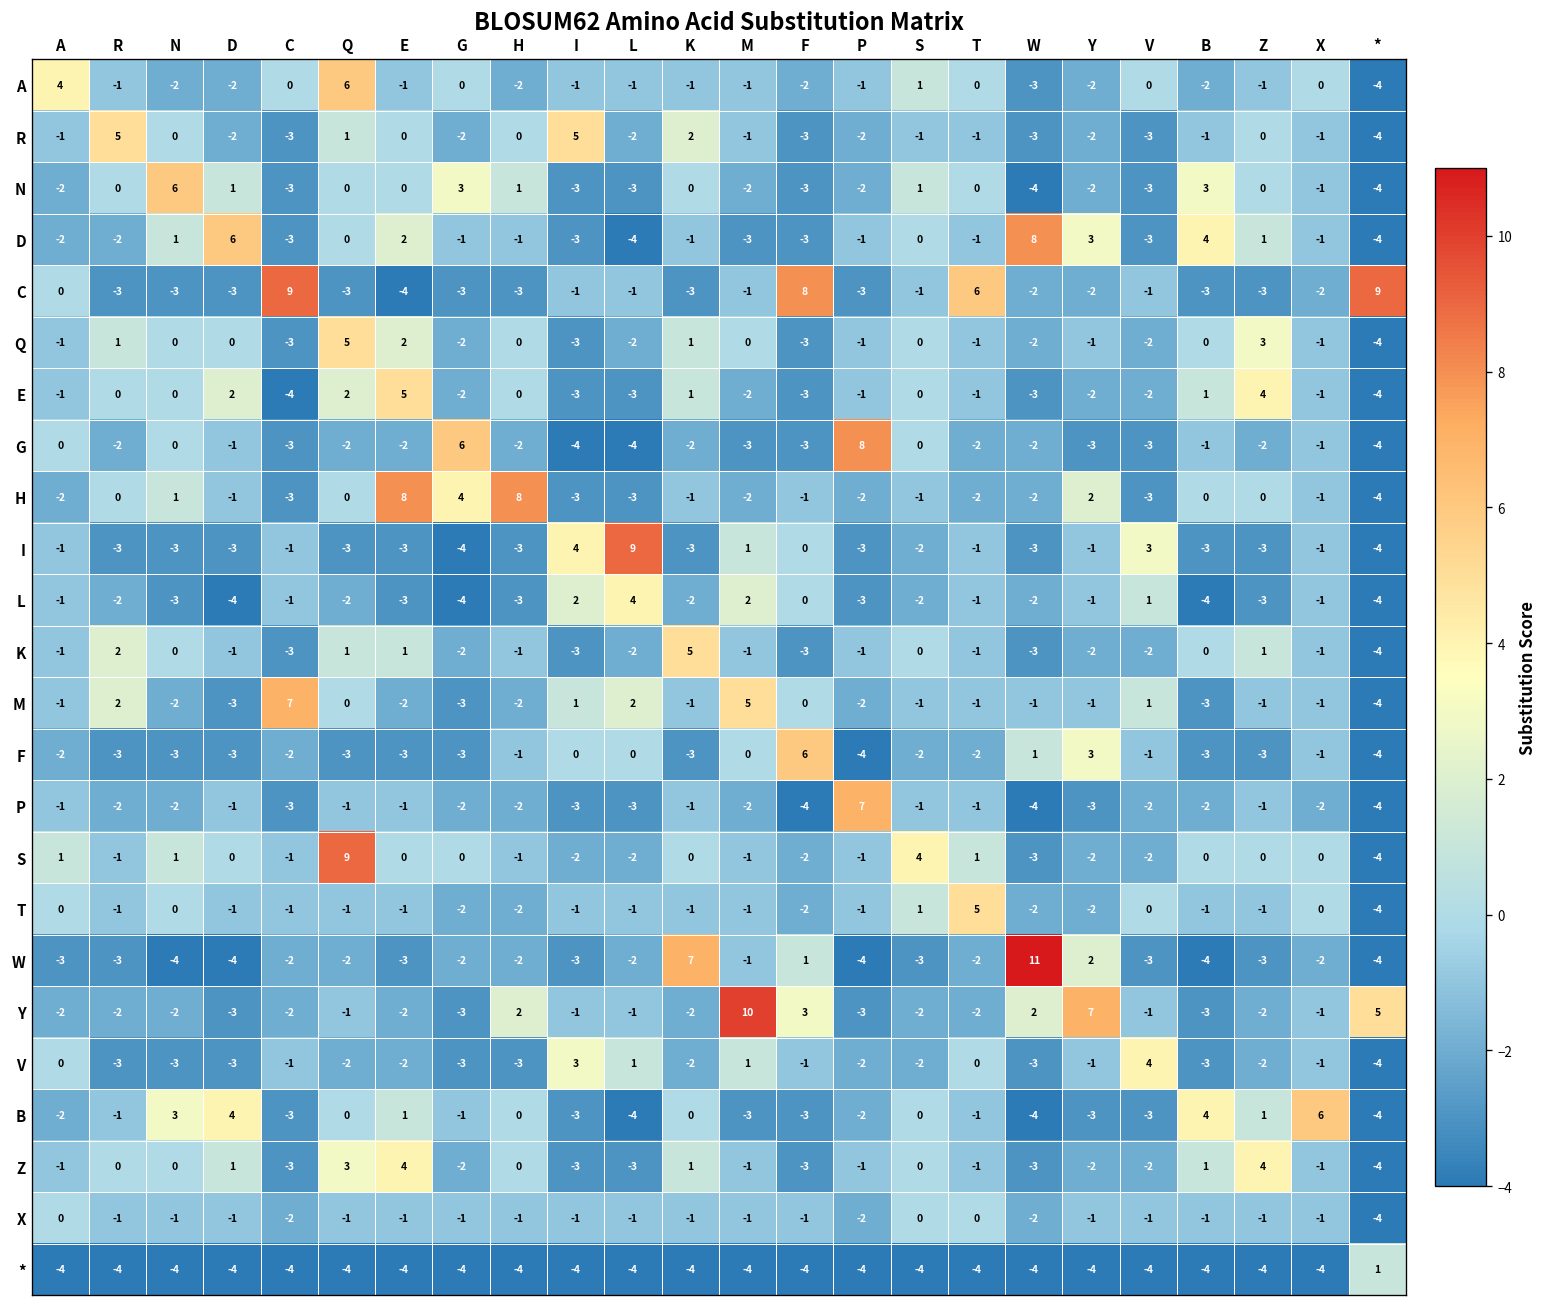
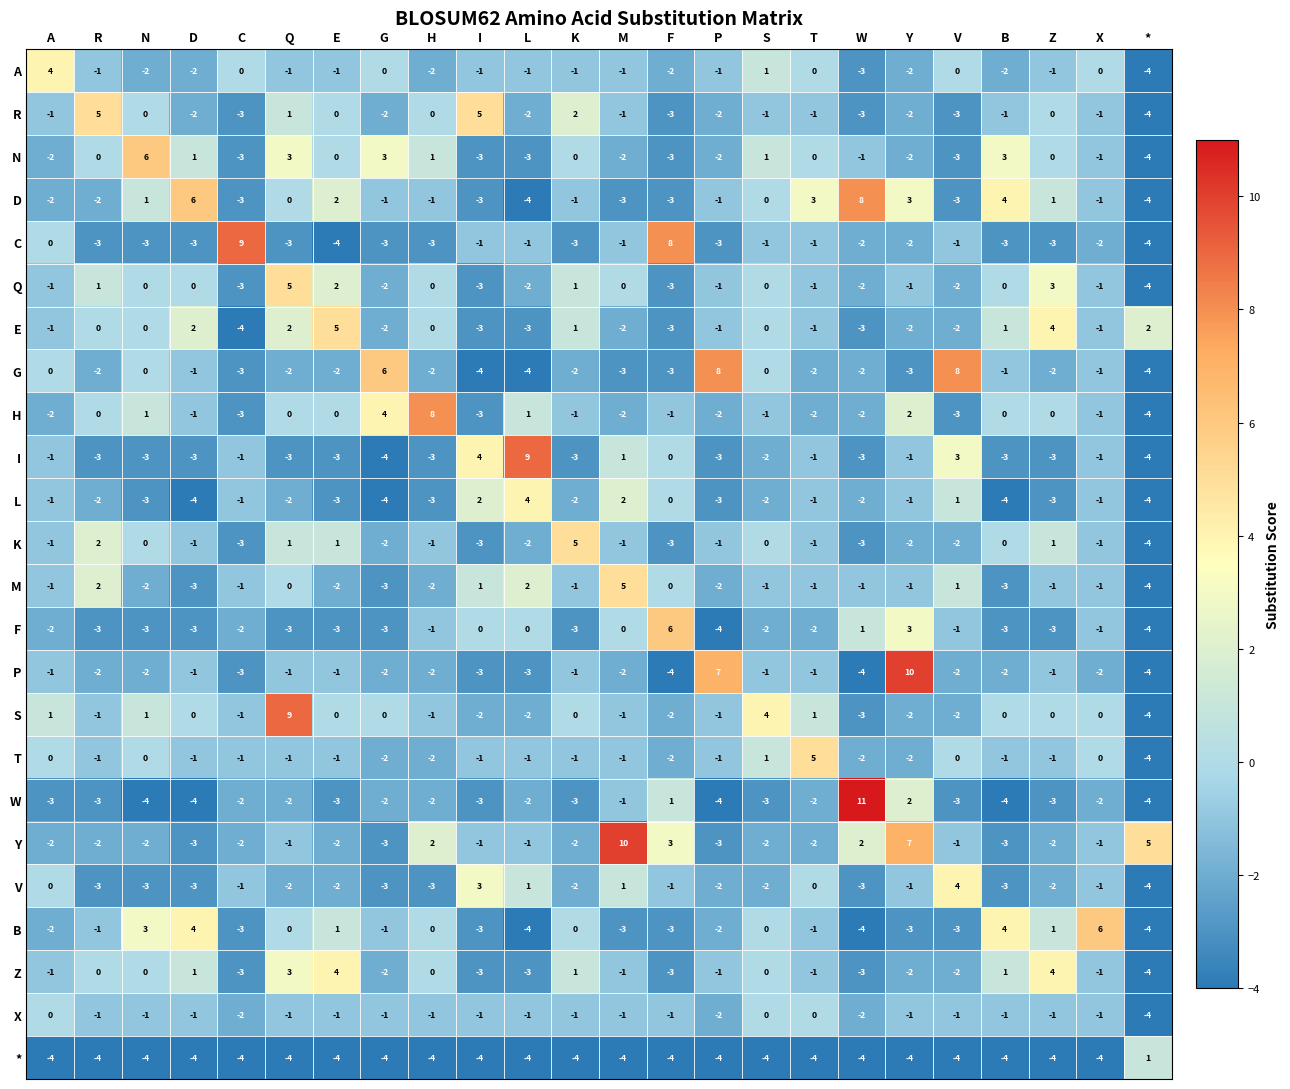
A, Q: 6 -> -1
N, Q: 0 -> 3
N, W: -4 -> -1
D, T: -1 -> 3
C, T: 6 -> -1
C, *: 9 -> -4
E, *: -4 -> 2
G, V: -3 -> 8
H, E: 8 -> 0
H, L: -3 -> 1
M, C: 7 -> -1
P, Y: -3 -> 10
W, K: 7 -> -3
